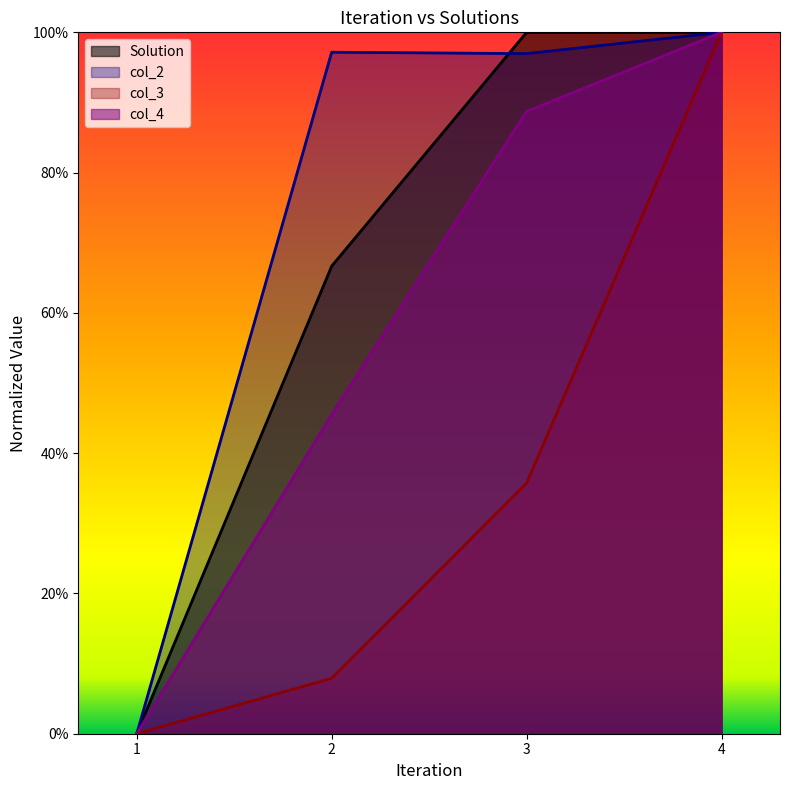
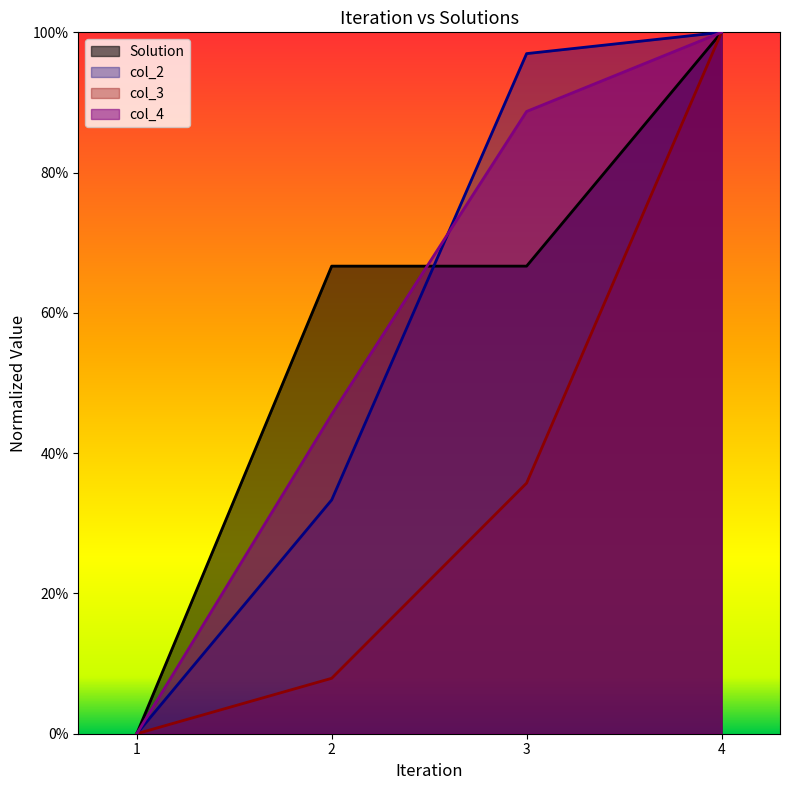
col_2, 2: 97% -> 33%
Solution, 3: 100% -> 67%
